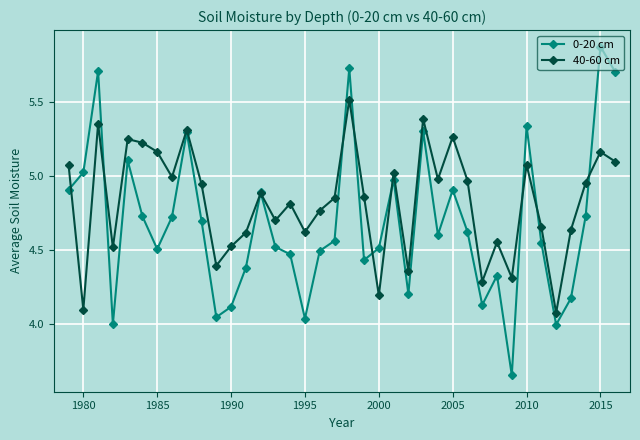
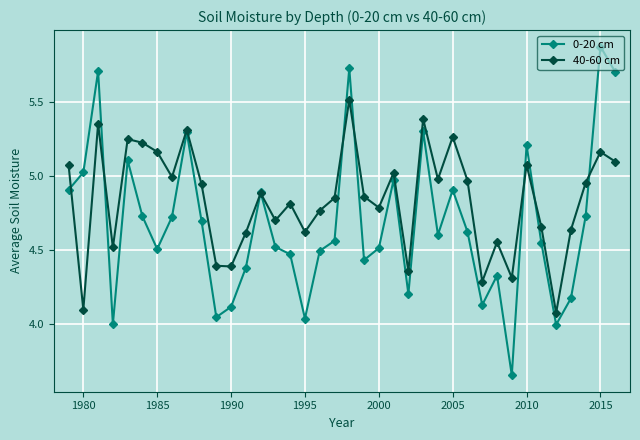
40-60 cm, 1990: 4.53 -> 4.39
40-60 cm, 2000: 4.20 -> 4.79
0-20 cm, 2010: 5.34 -> 5.21
